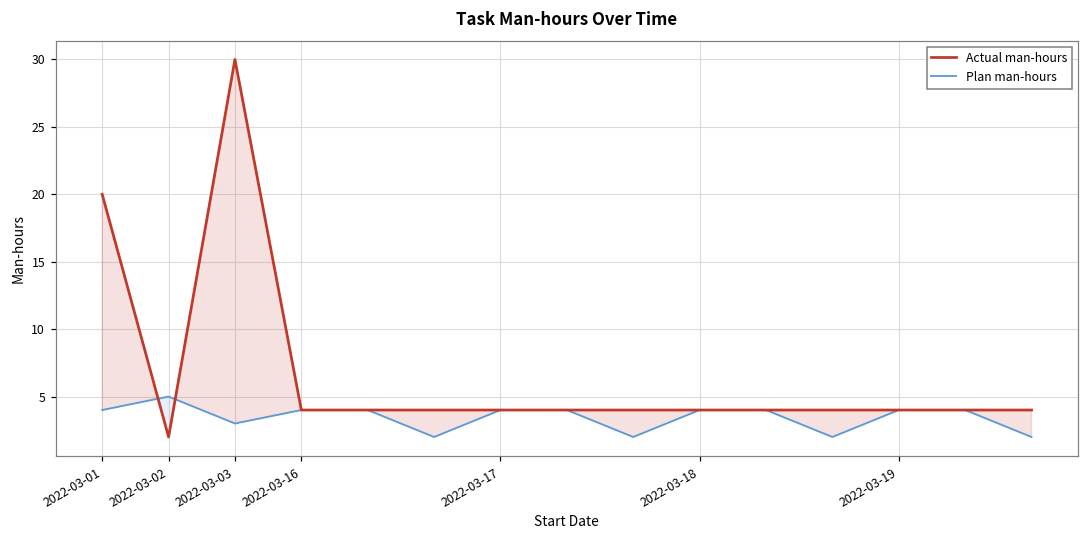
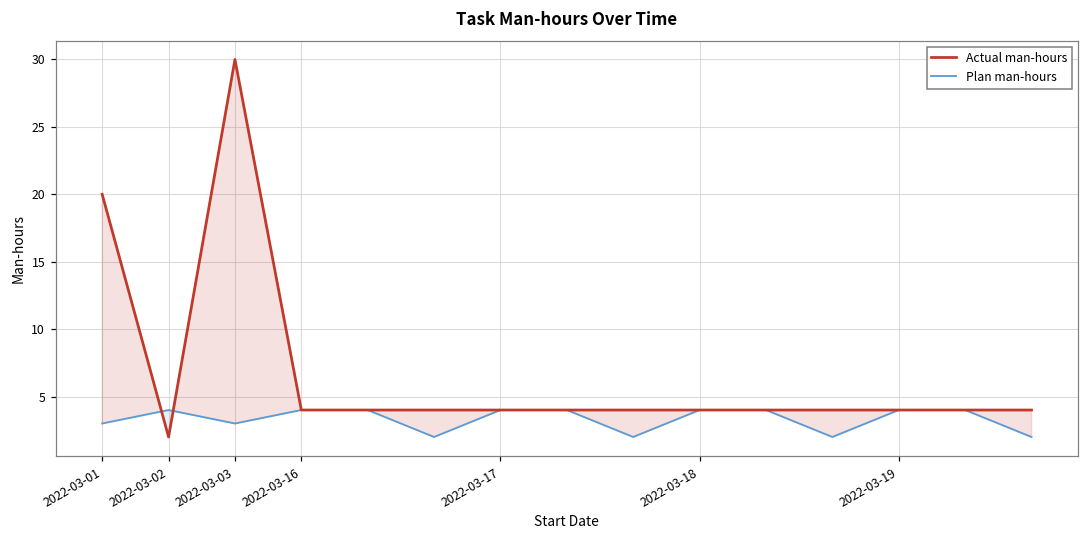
Plan man-hours, 2022-03-01: 4 -> 3
Plan man-hours, 2022-03-02: 5 -> 4
